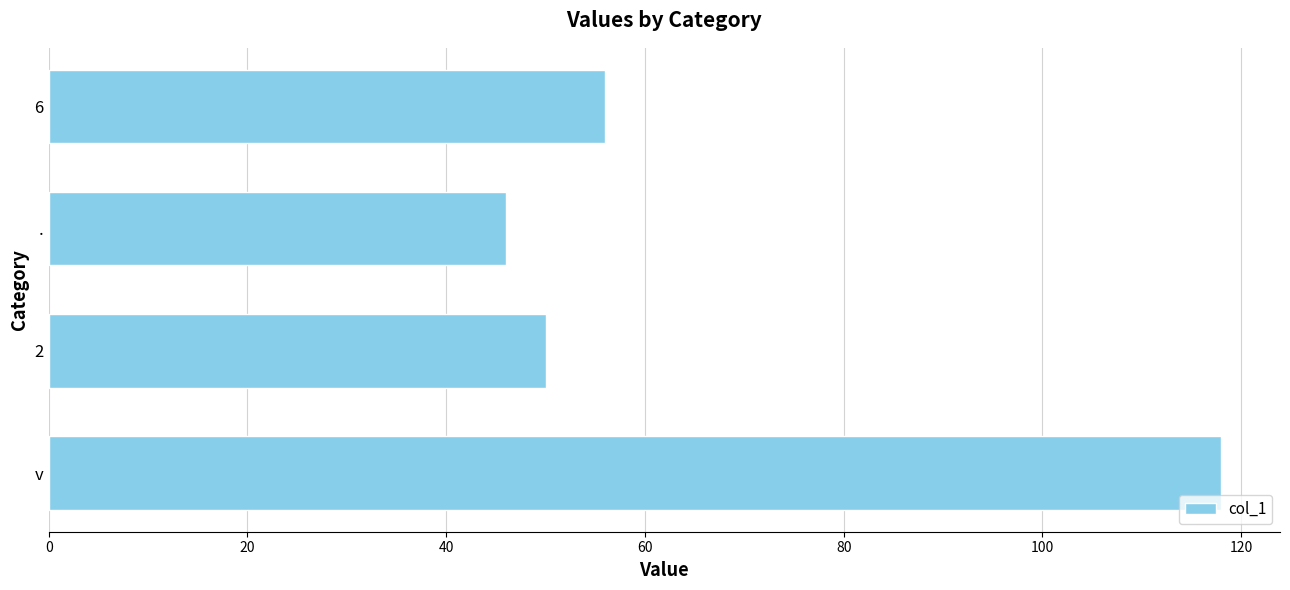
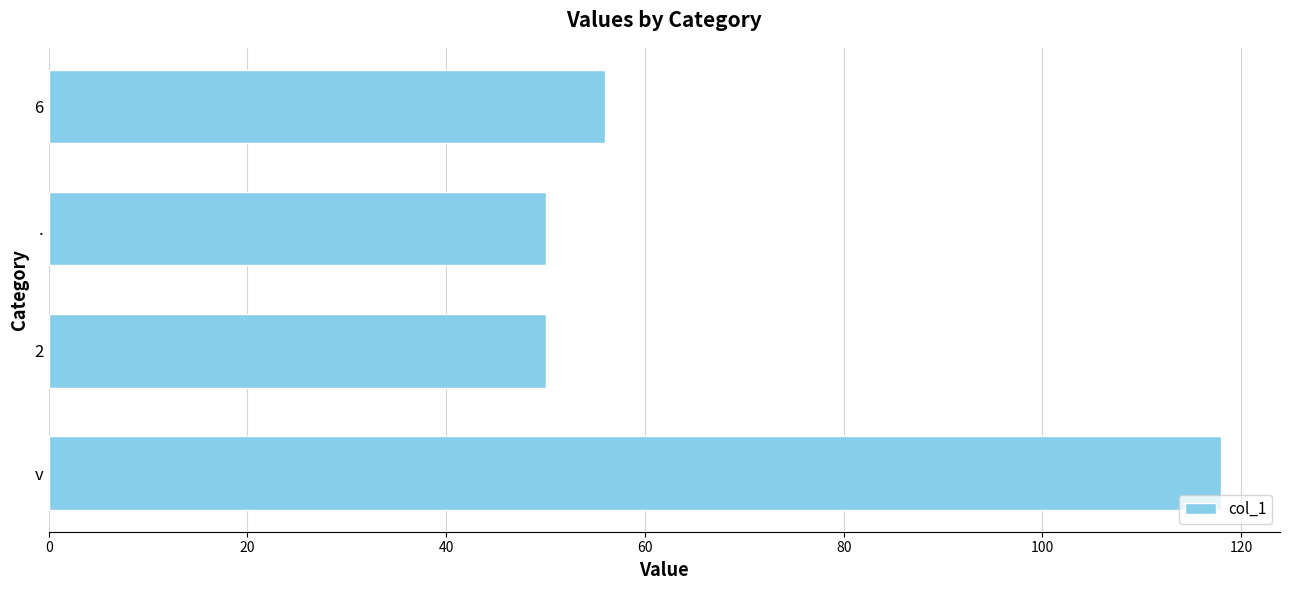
.: 46 -> 50
